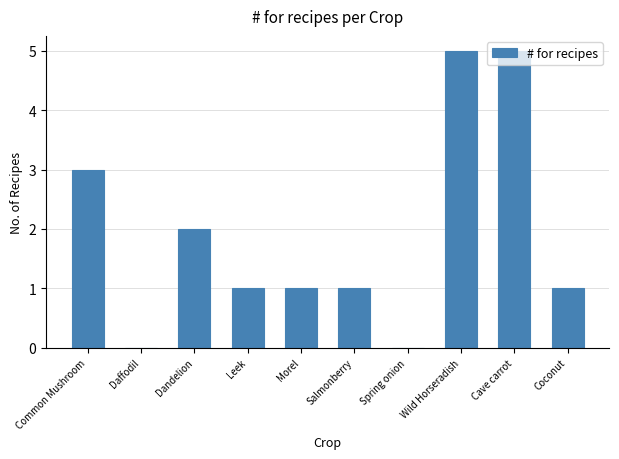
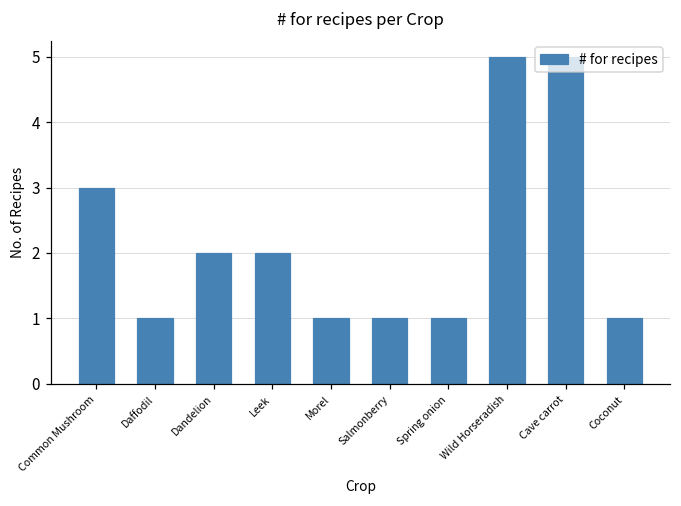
Daffodil: 0 -> 1
Leek: 1 -> 2
Spring onion: 0 -> 1
